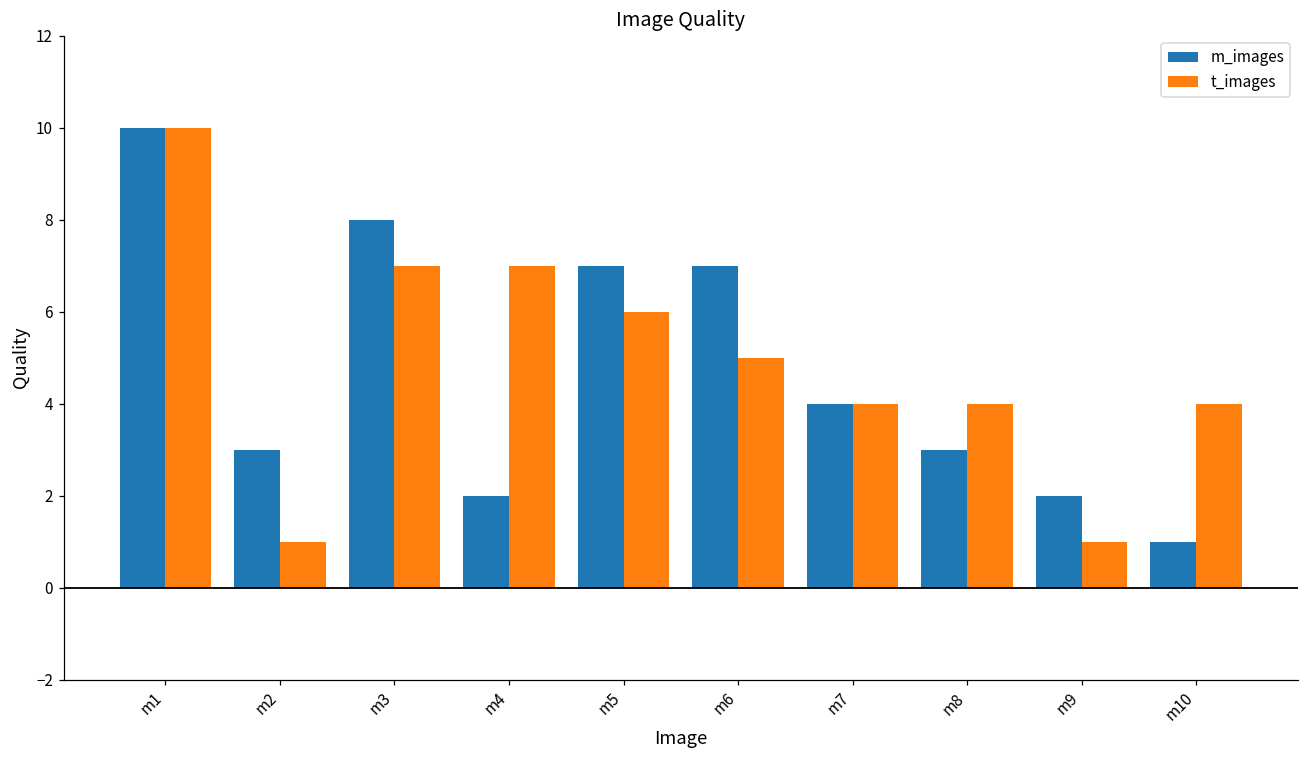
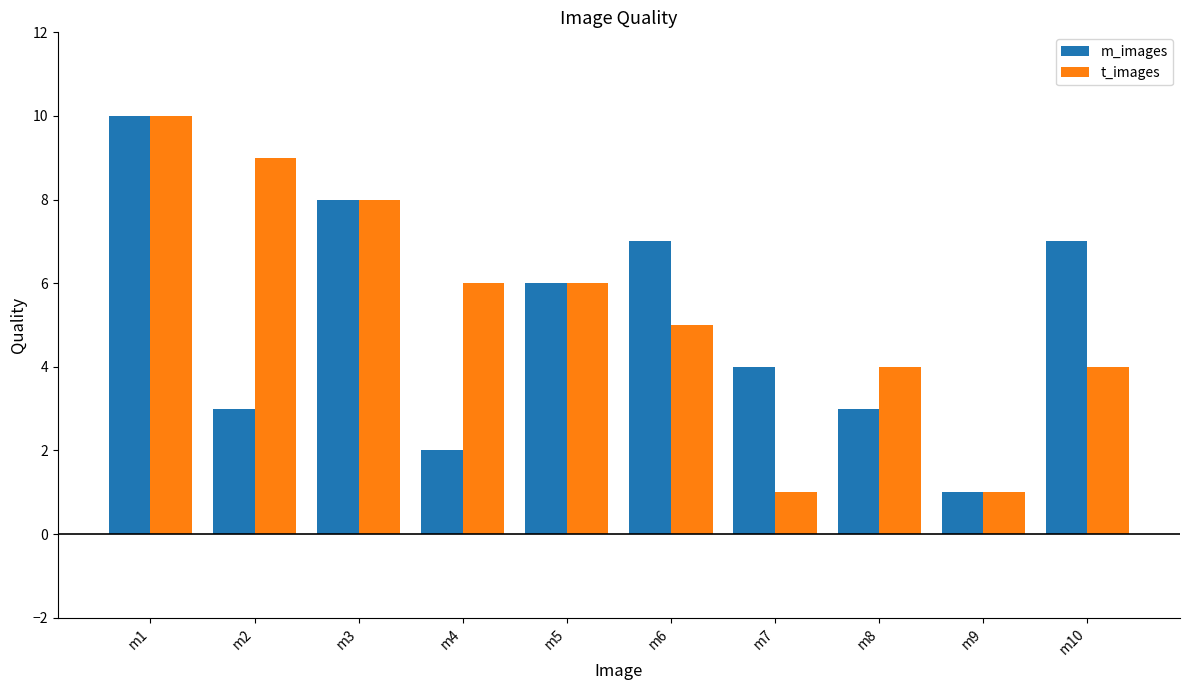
t_images, m2: 1 -> 9
t_images, m3: 7 -> 8
t_images, m4: 7 -> 6
m_images, m5: 7 -> 6
t_images, m7: 4 -> 1
m_images, m9: 2 -> 1
m_images, m10: 1 -> 7
